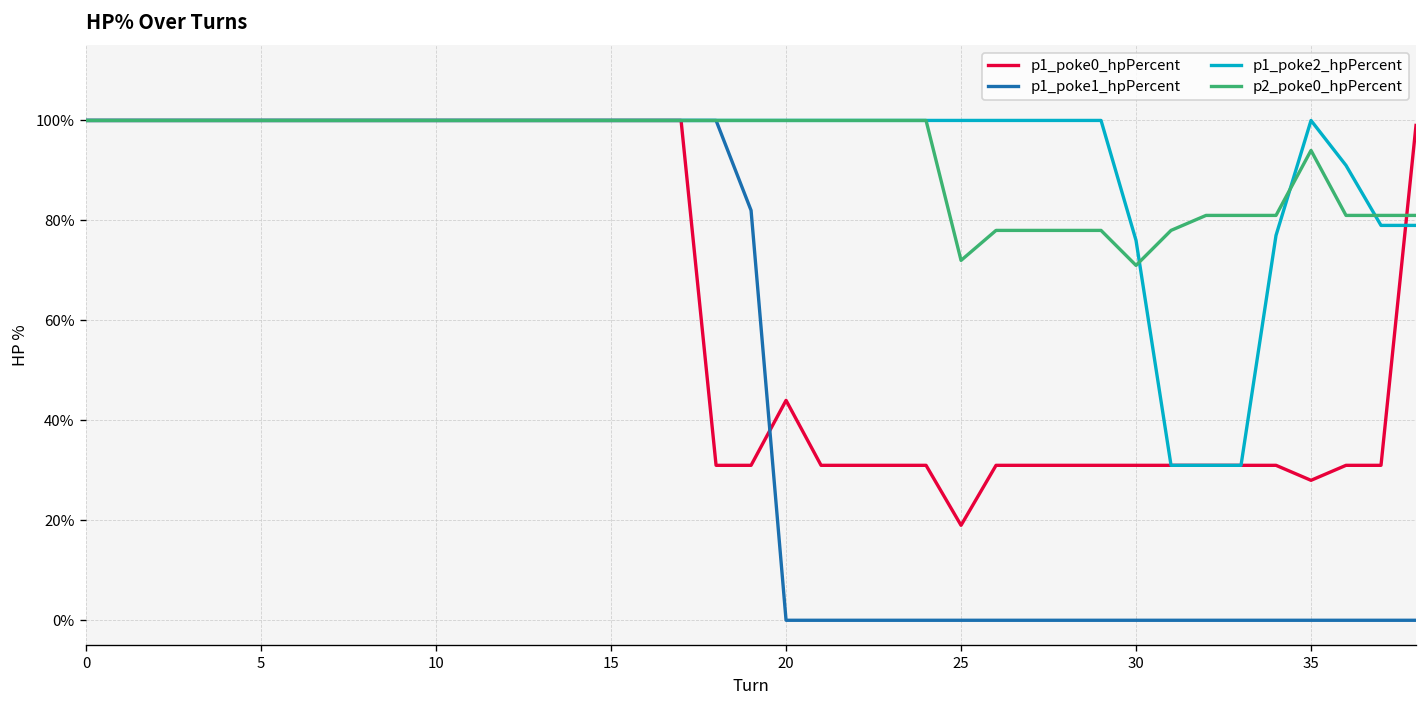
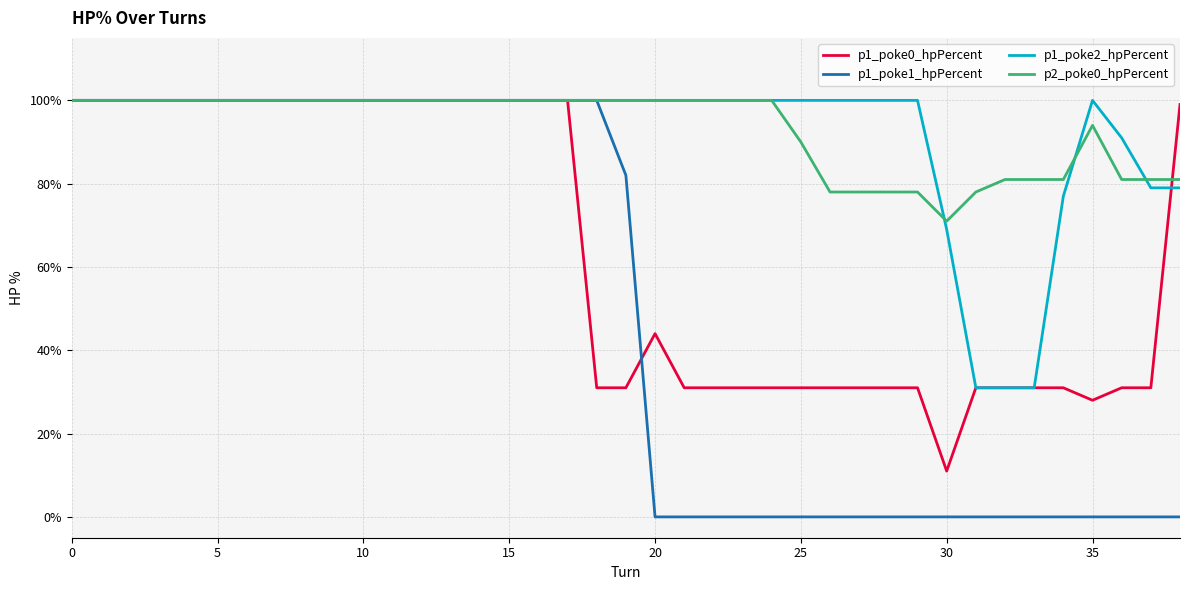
p1_poke0_hpPercent, 25: 19% -> 31%
p2_poke0_hpPercent, 25: 72% -> 90%
p1_poke0_hpPercent, 30: 31% -> 11%
p1_poke2_hpPercent, 30: 76% -> 69%
